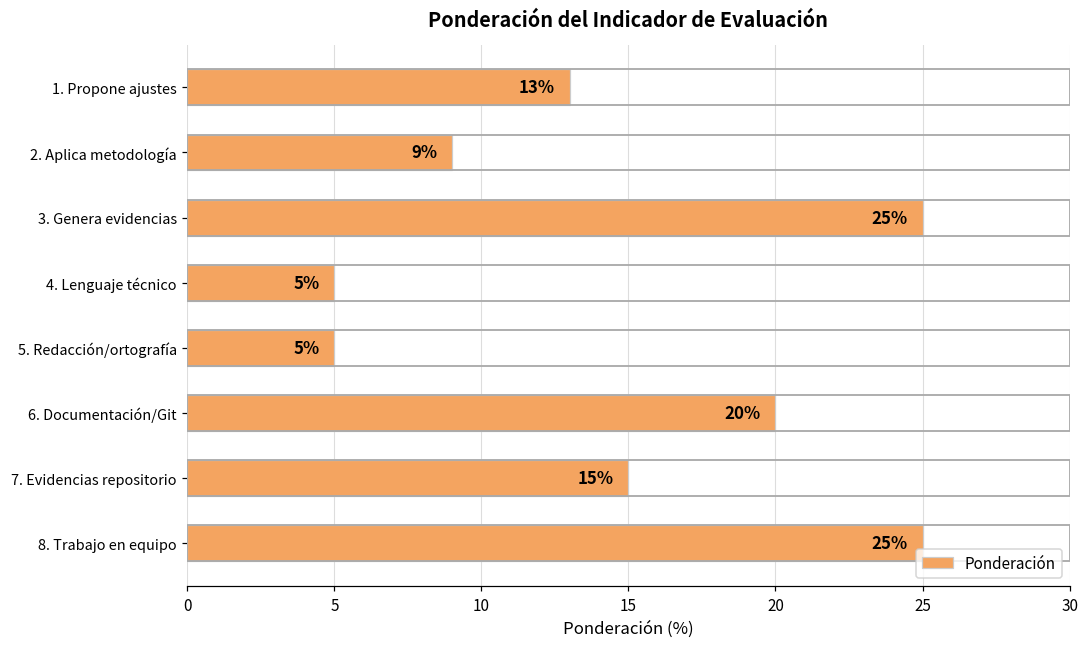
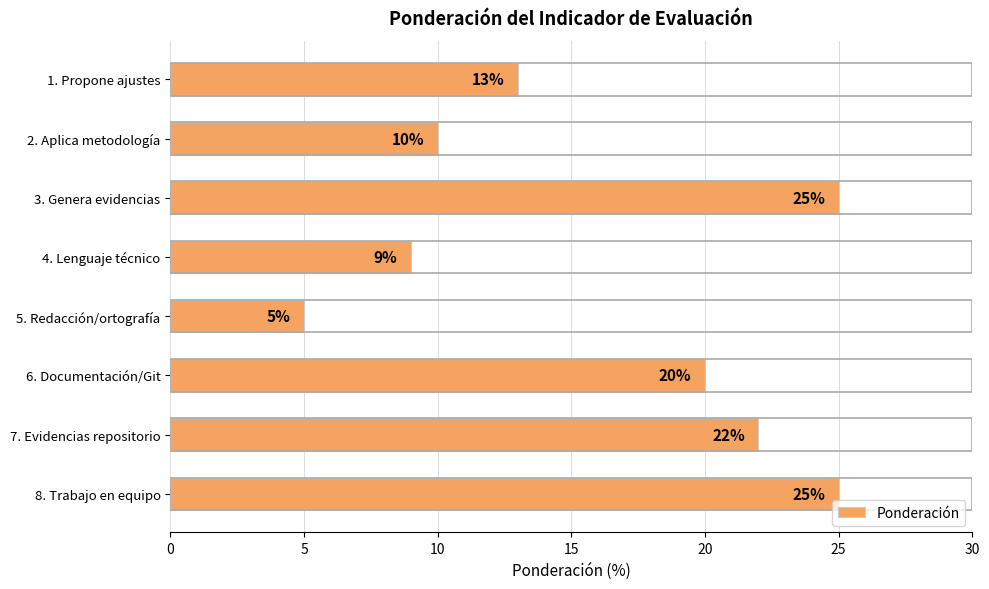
2. Aplica metodología: 9% -> 10%
4. Lenguaje técnico: 5% -> 9%
7. Evidencias repositorio: 15% -> 22%
